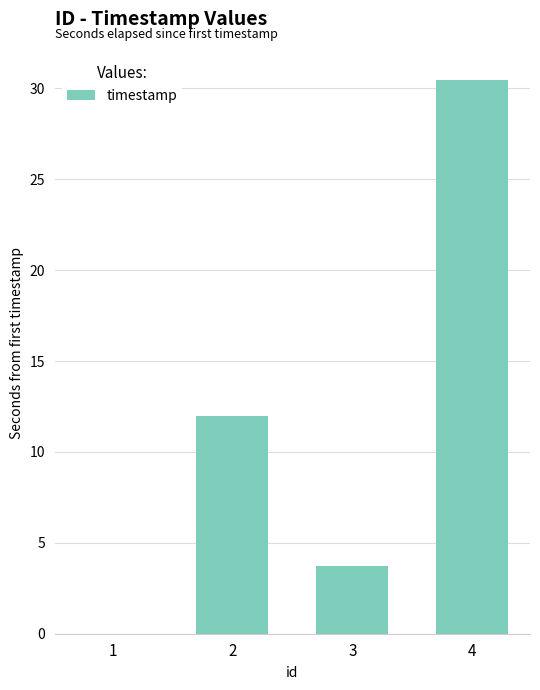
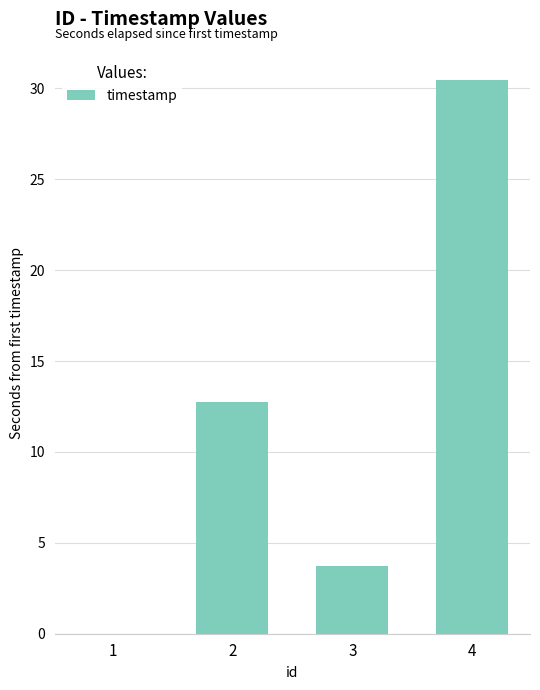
2: 12.0 -> 12.7
